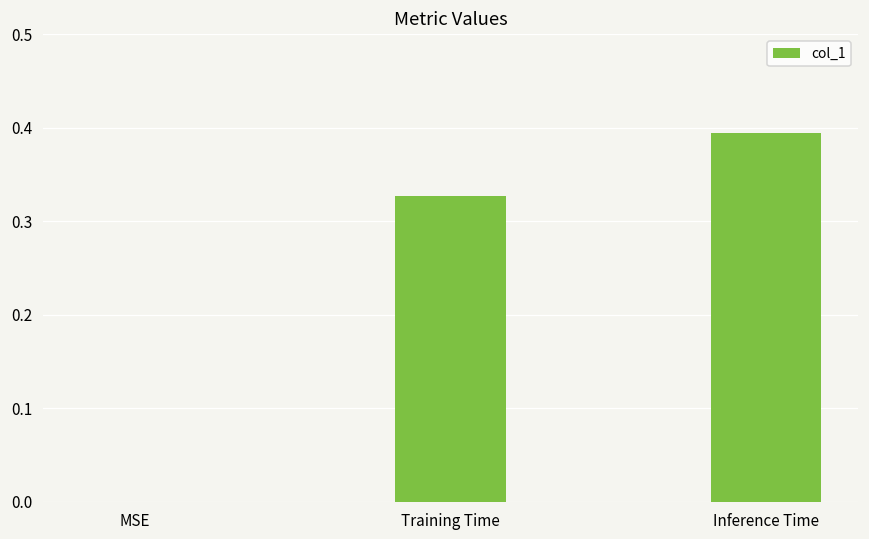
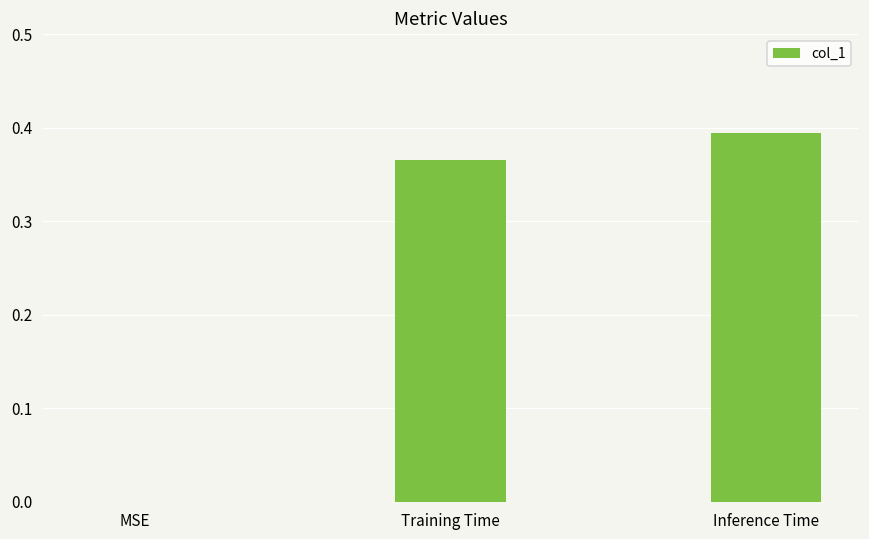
Training Time: 0.33 -> 0.37
